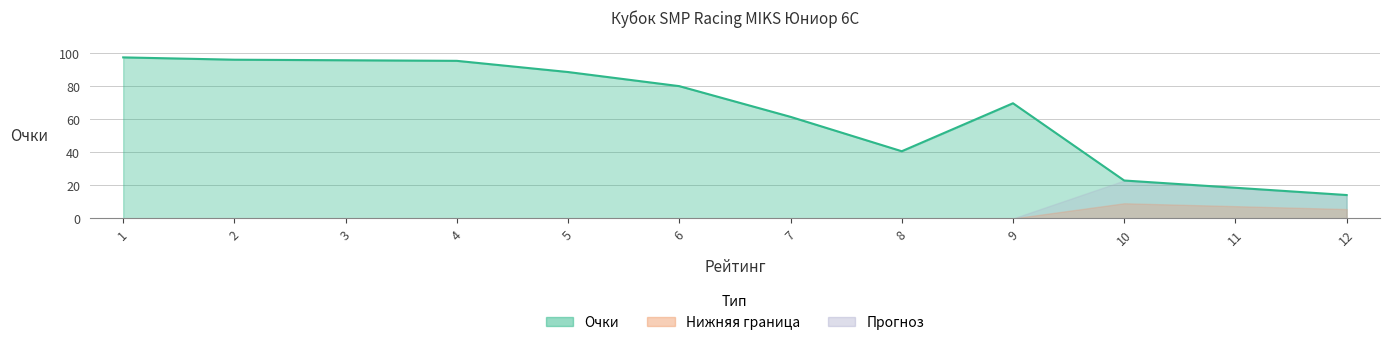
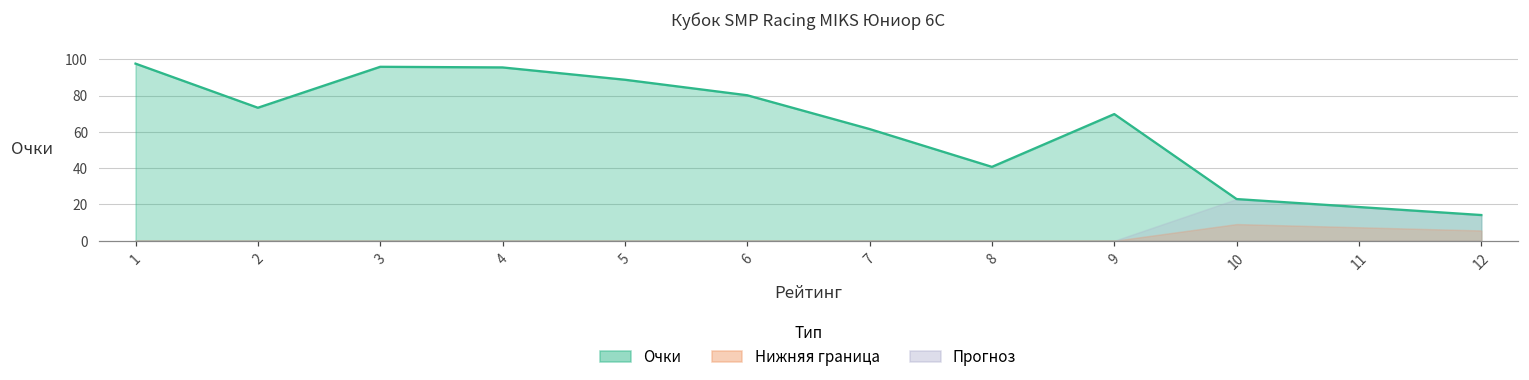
Очки, 2: 96 -> 73
